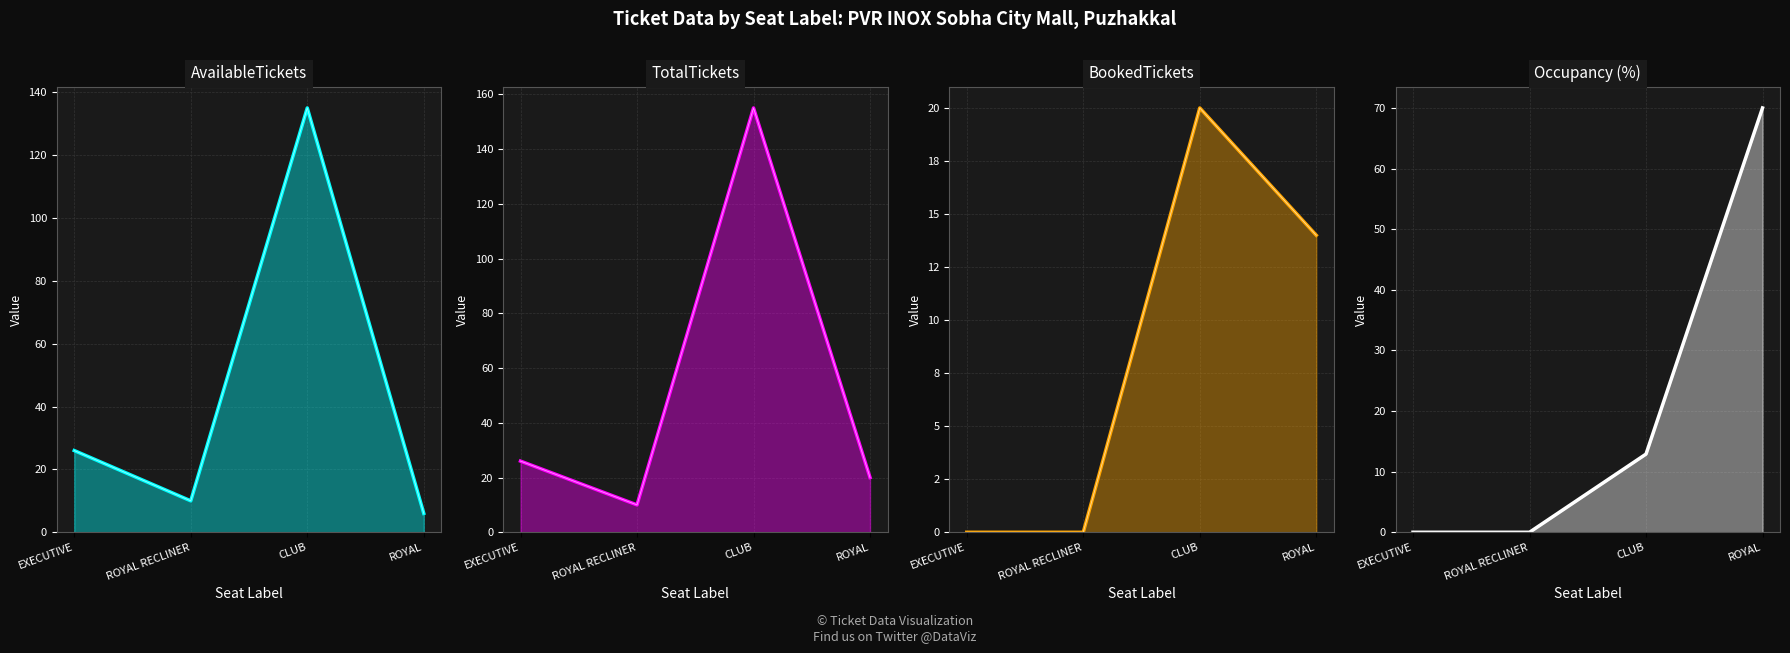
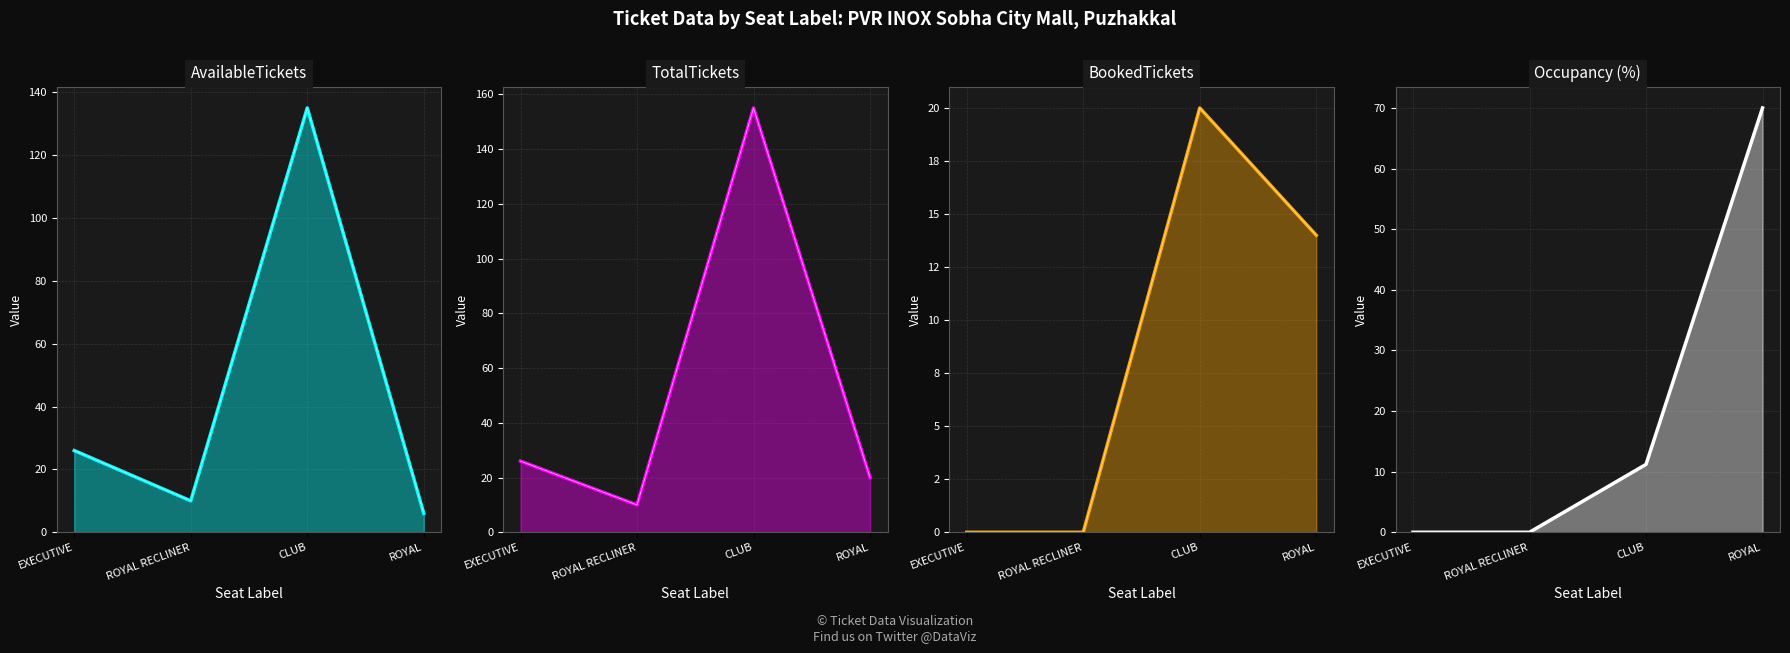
Occupancy (%), CLUB: 13 -> 11
